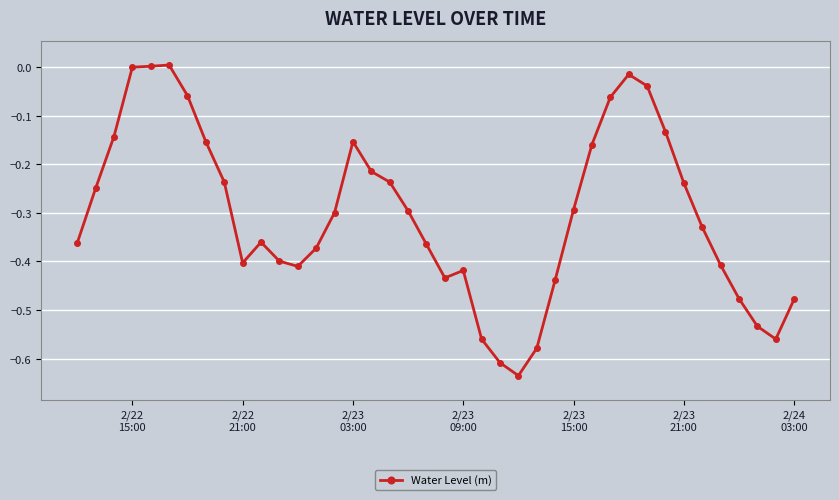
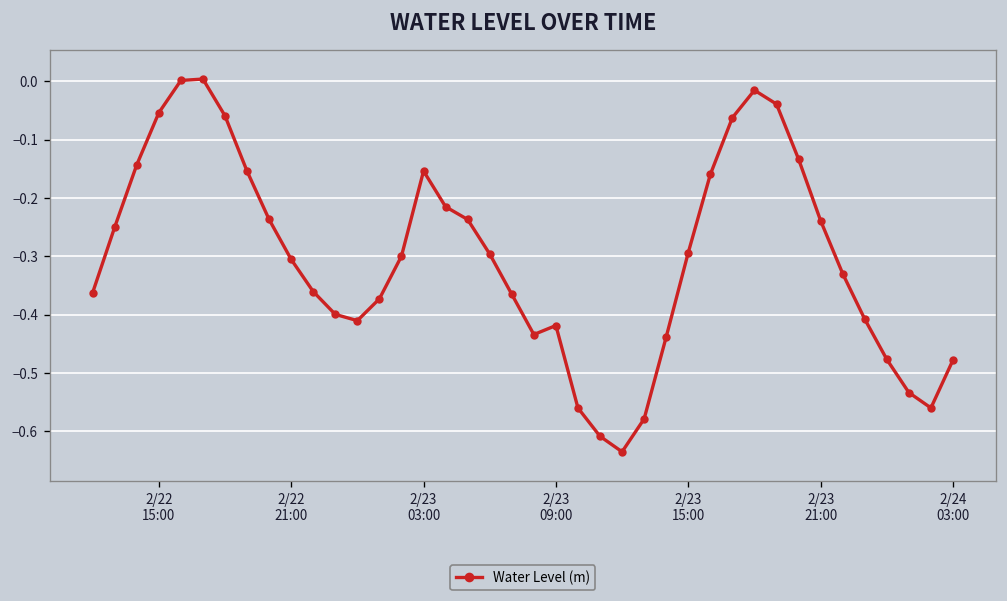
2/22 15:00: 0.00 -> -0.05
2/22 21:00: -0.40 -> -0.31
